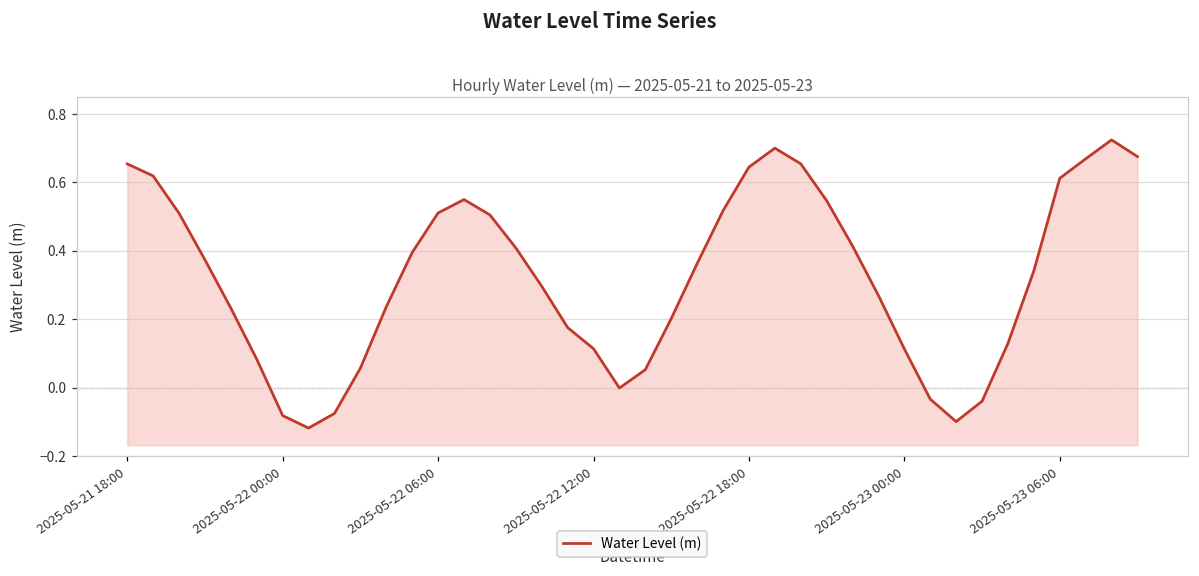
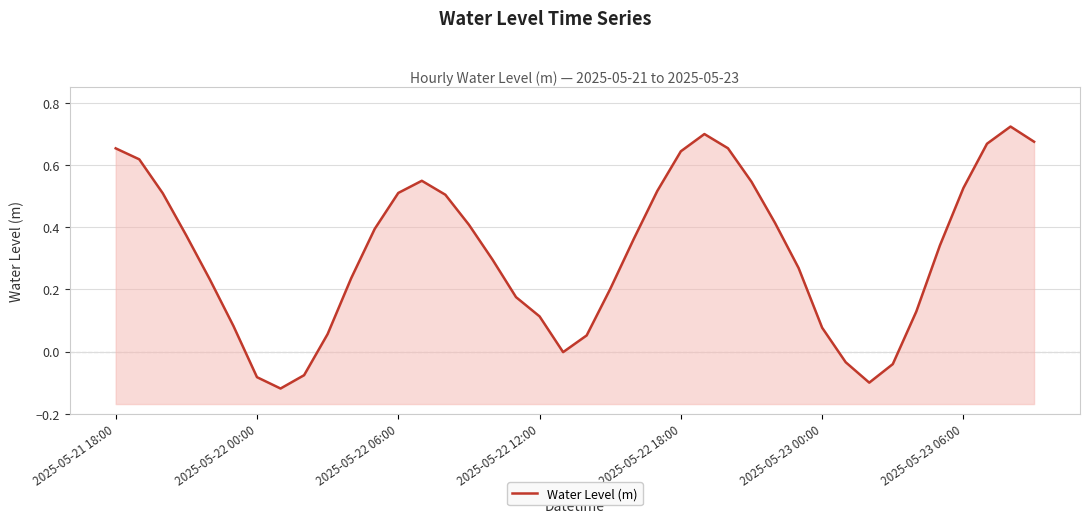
2025-05-23 00:00: 0.11 -> 0.08
2025-05-23 06:00: 0.61 -> 0.53
